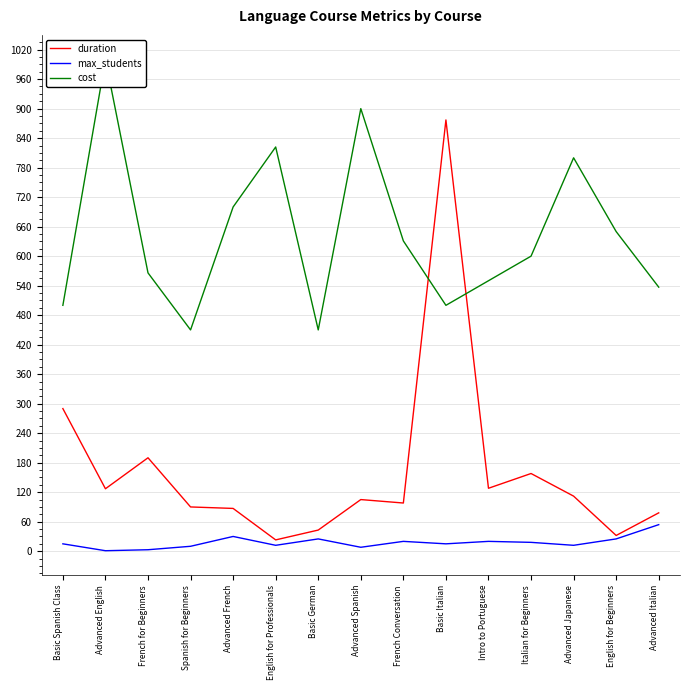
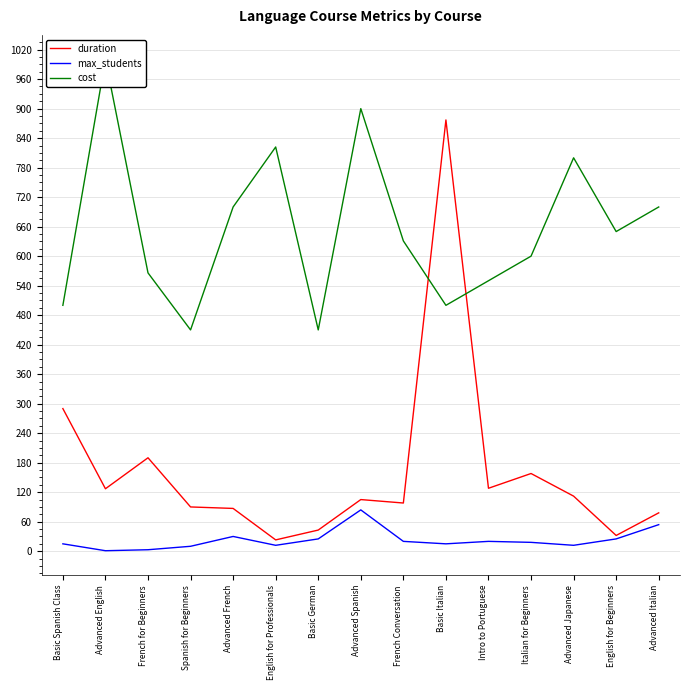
max_students, Advanced Spanish: 10 -> 80
cost, Advanced Italian: 540 -> 700
